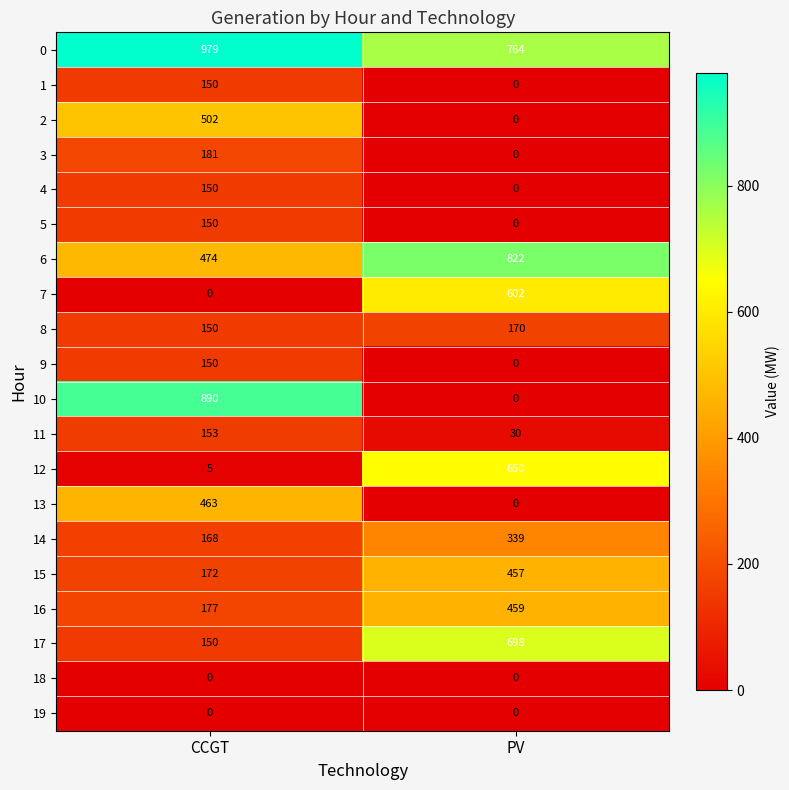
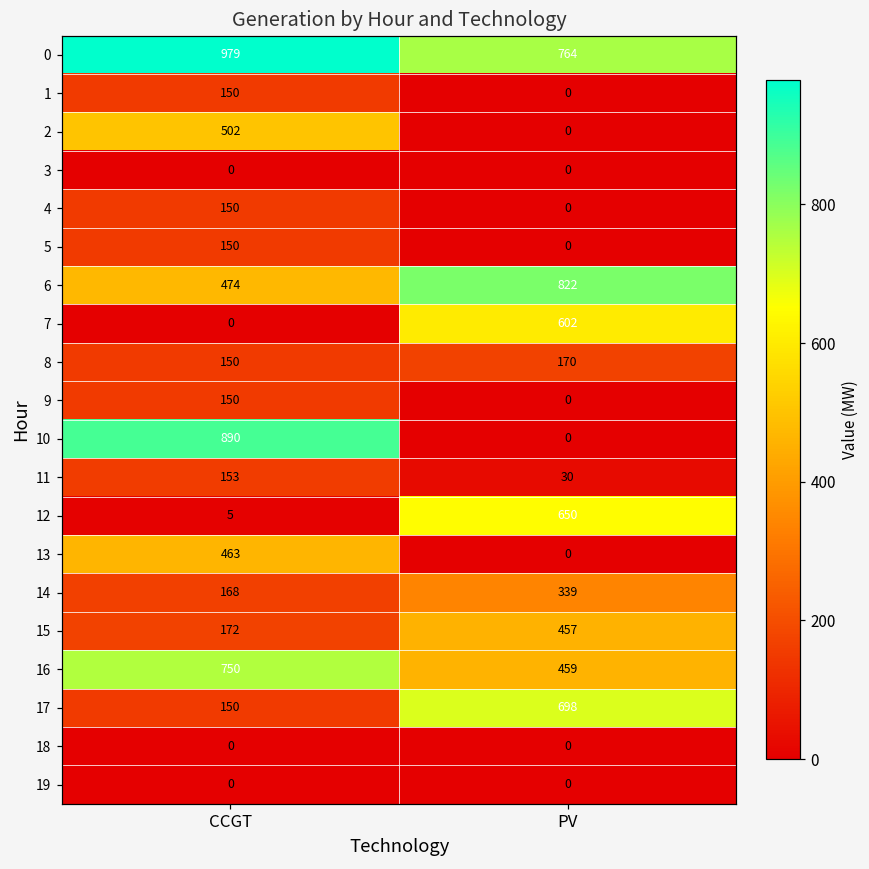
3, CCGT: 181 -> 0
16, CCGT: 177 -> 750
